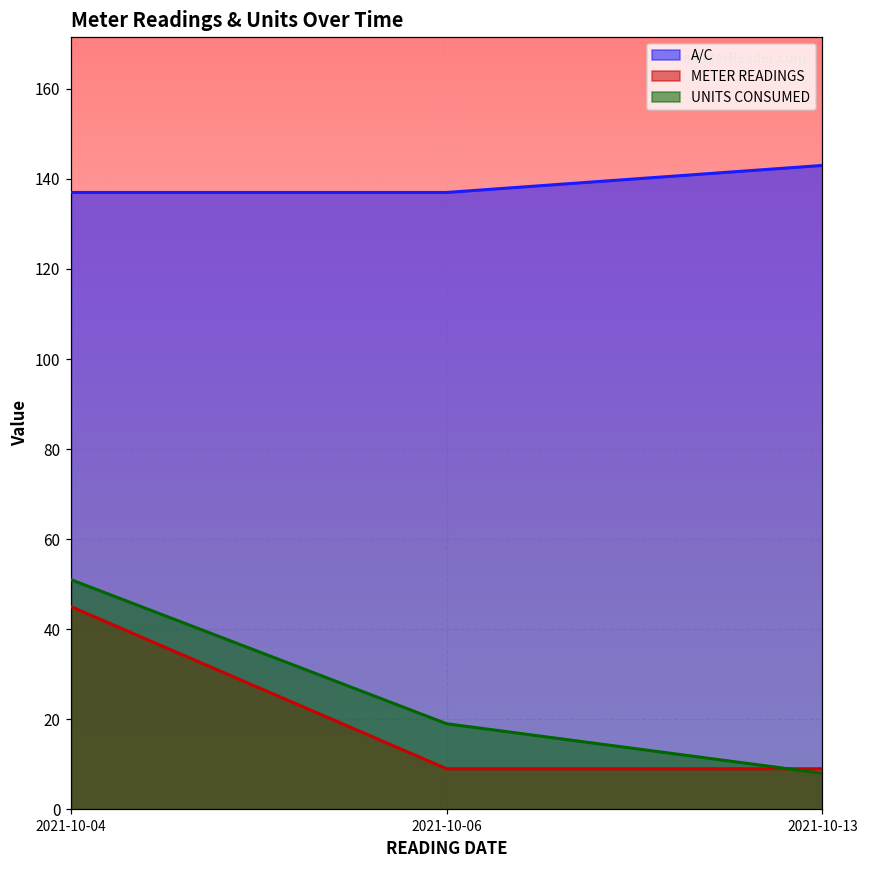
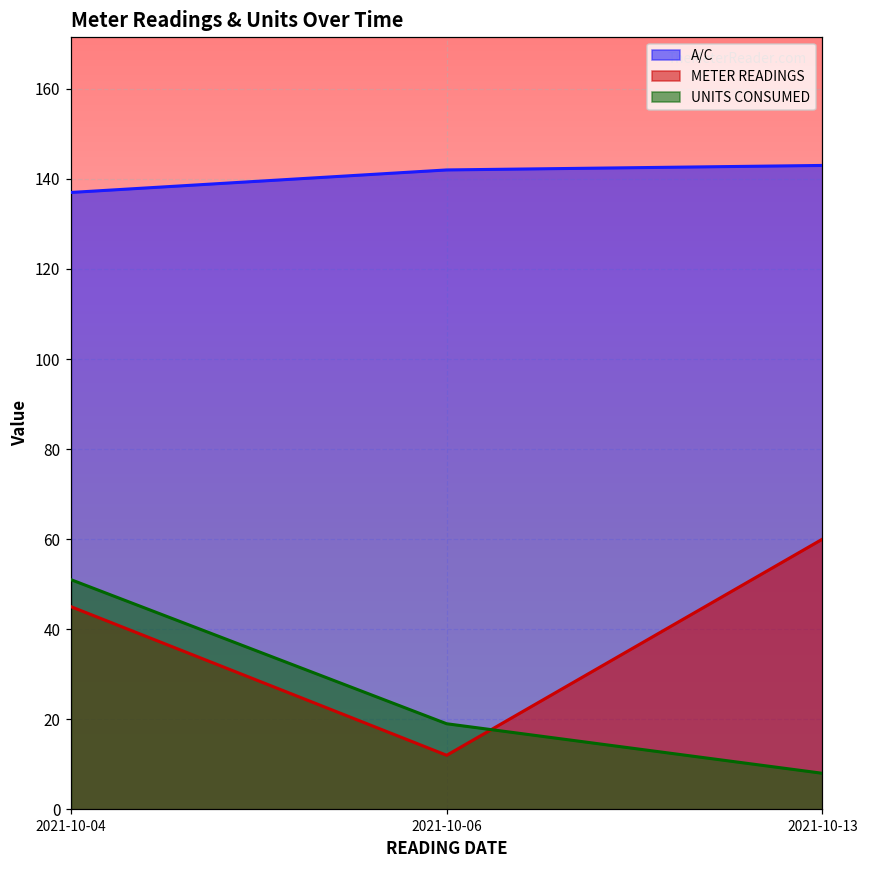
A/C, 2021-10-06: 137 -> 142
METER READINGS, 2021-10-06: 9 -> 12
METER READINGS, 2021-10-13: 9 -> 60
